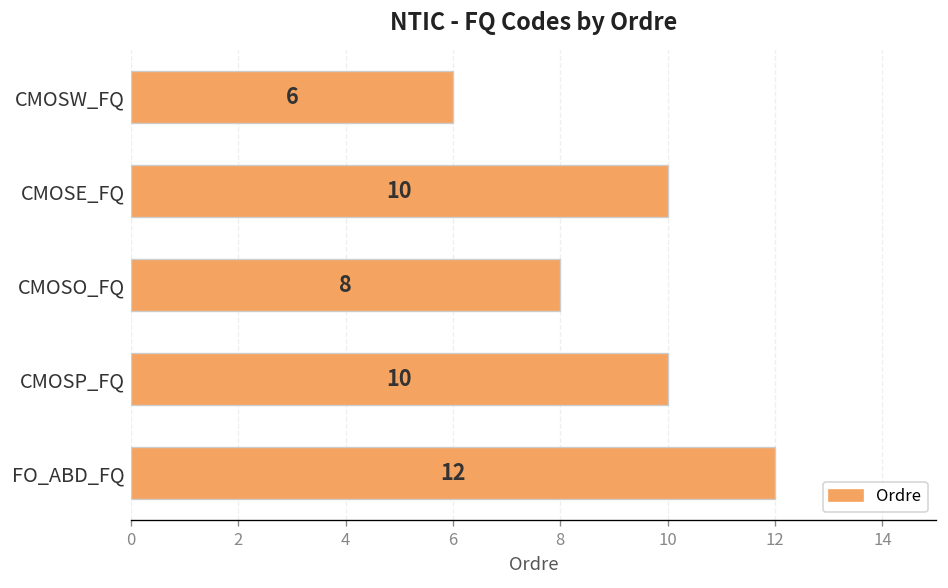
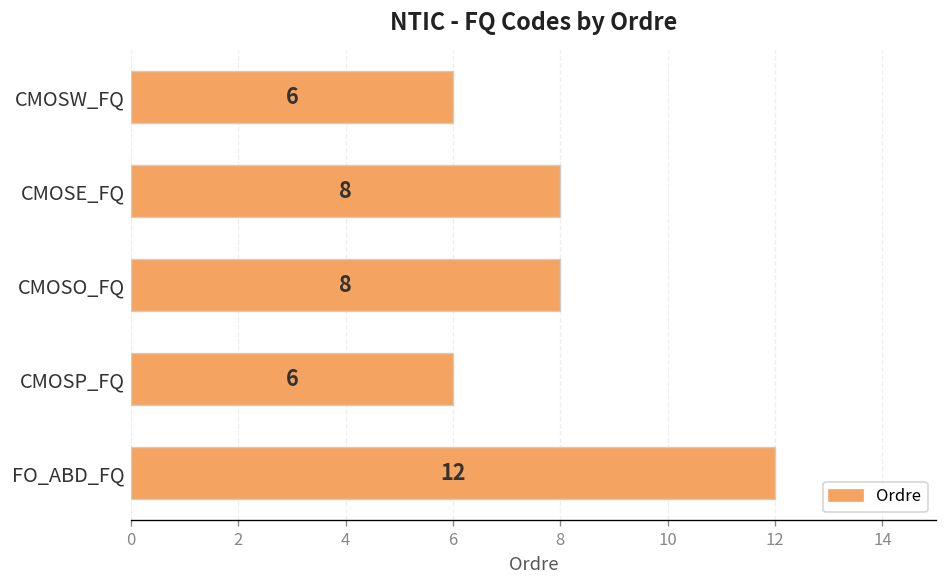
CMOSE_FQ: 10 -> 8
CMOSP_FQ: 10 -> 6
